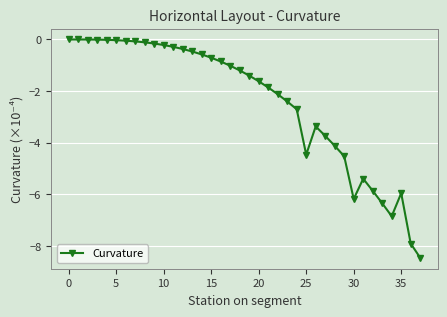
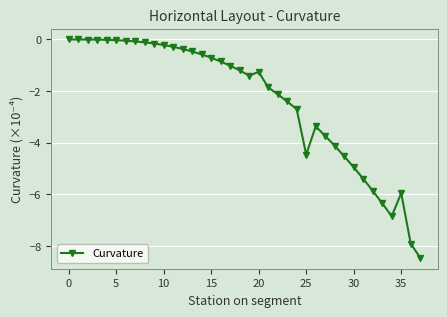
20: -1.6 -> -1.3
30: -6.2 -> -5.0
